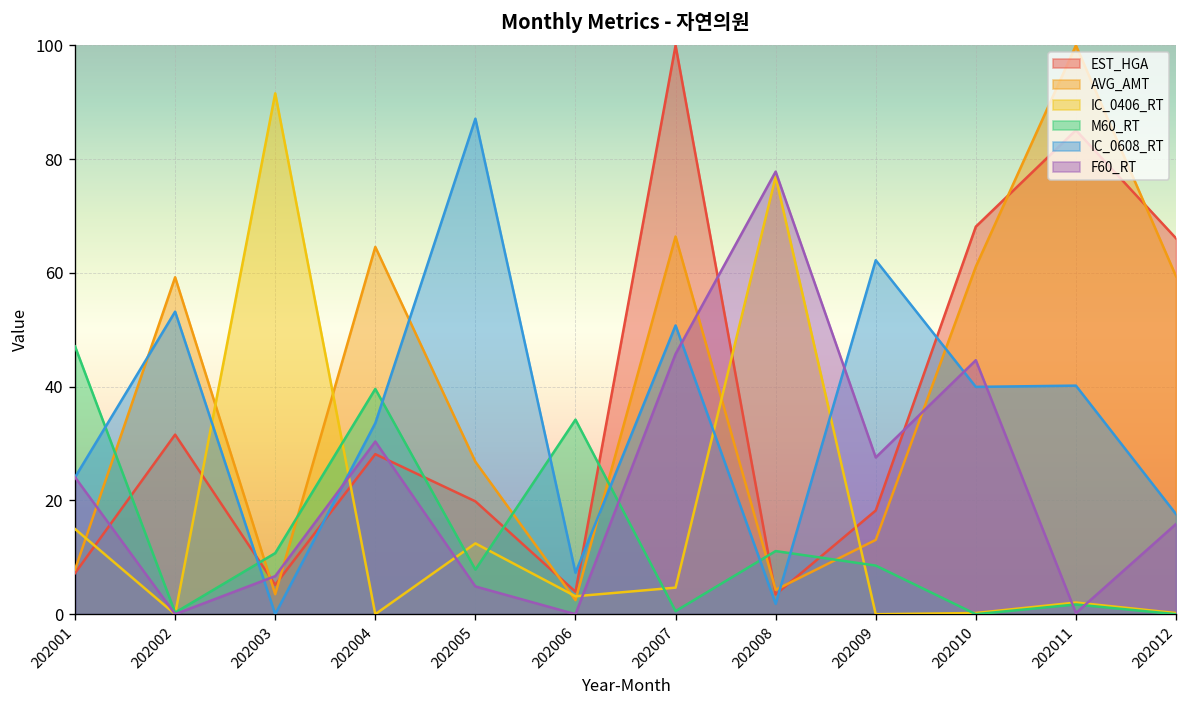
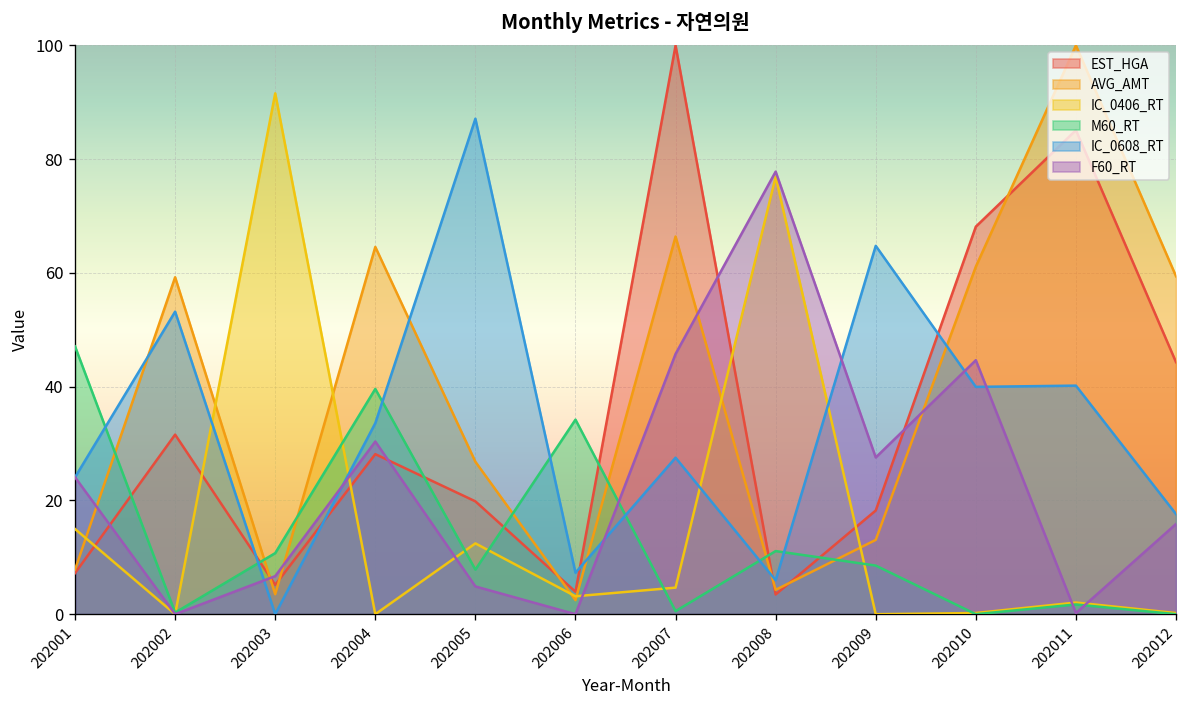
IC_0608_RT, 202007: 51 -> 28
IC_0608_RT, 202008: 2 -> 6
IC_0608_RT, 202009: 62 -> 65
EST_HGA, 202012: 66 -> 44
